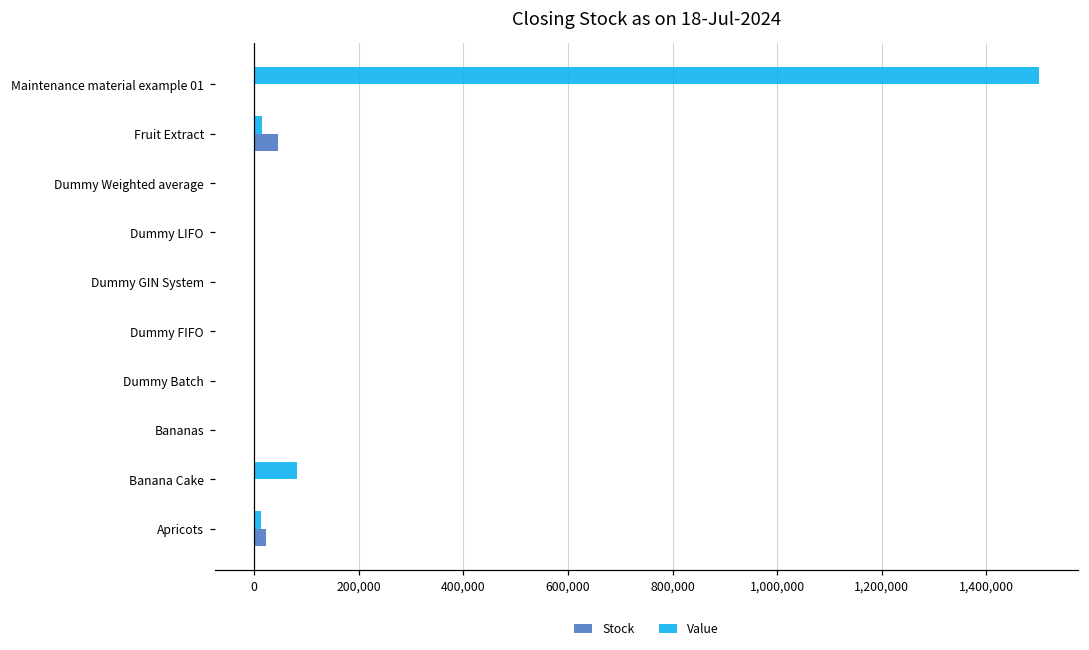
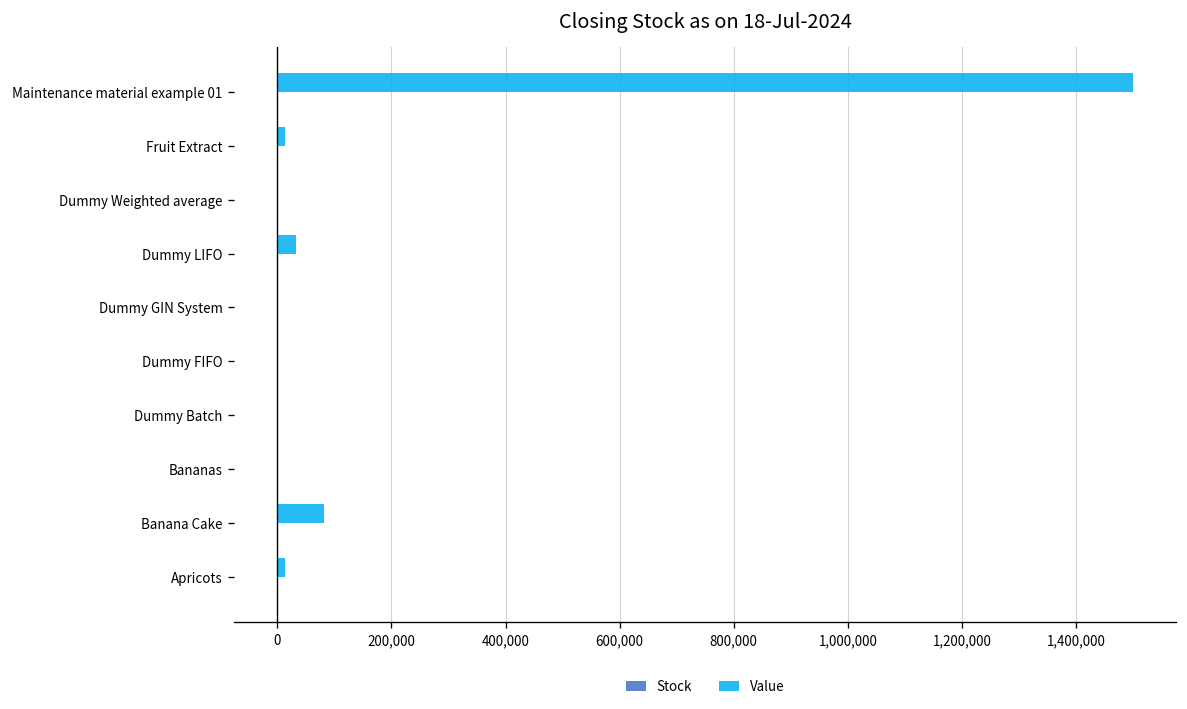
Stock, Fruit Extract: 40,000 -> 0
Value, Dummy LIFO: 0 -> 30,000
Stock, Apricots: 20,000 -> 0
